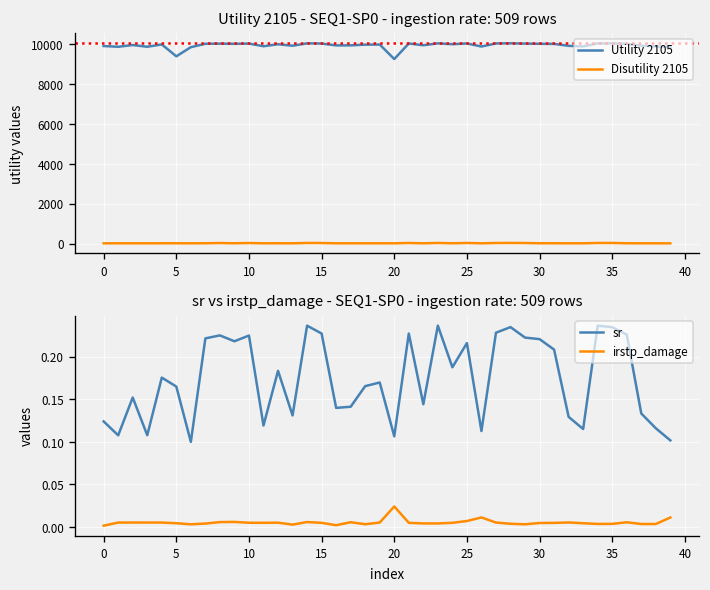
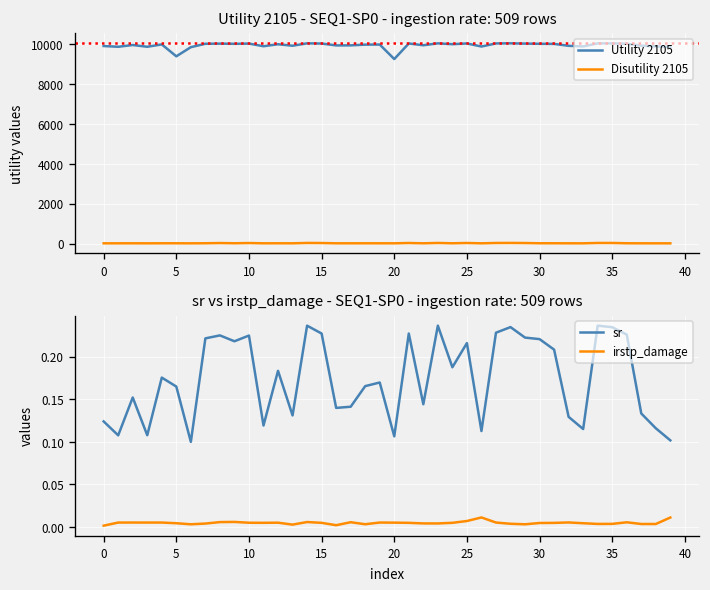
sr vs irstp_damage - SEQ1-SP0 - ingestion rate: 509 rows, irstp_damage, 20: 0.02 -> 0.01
